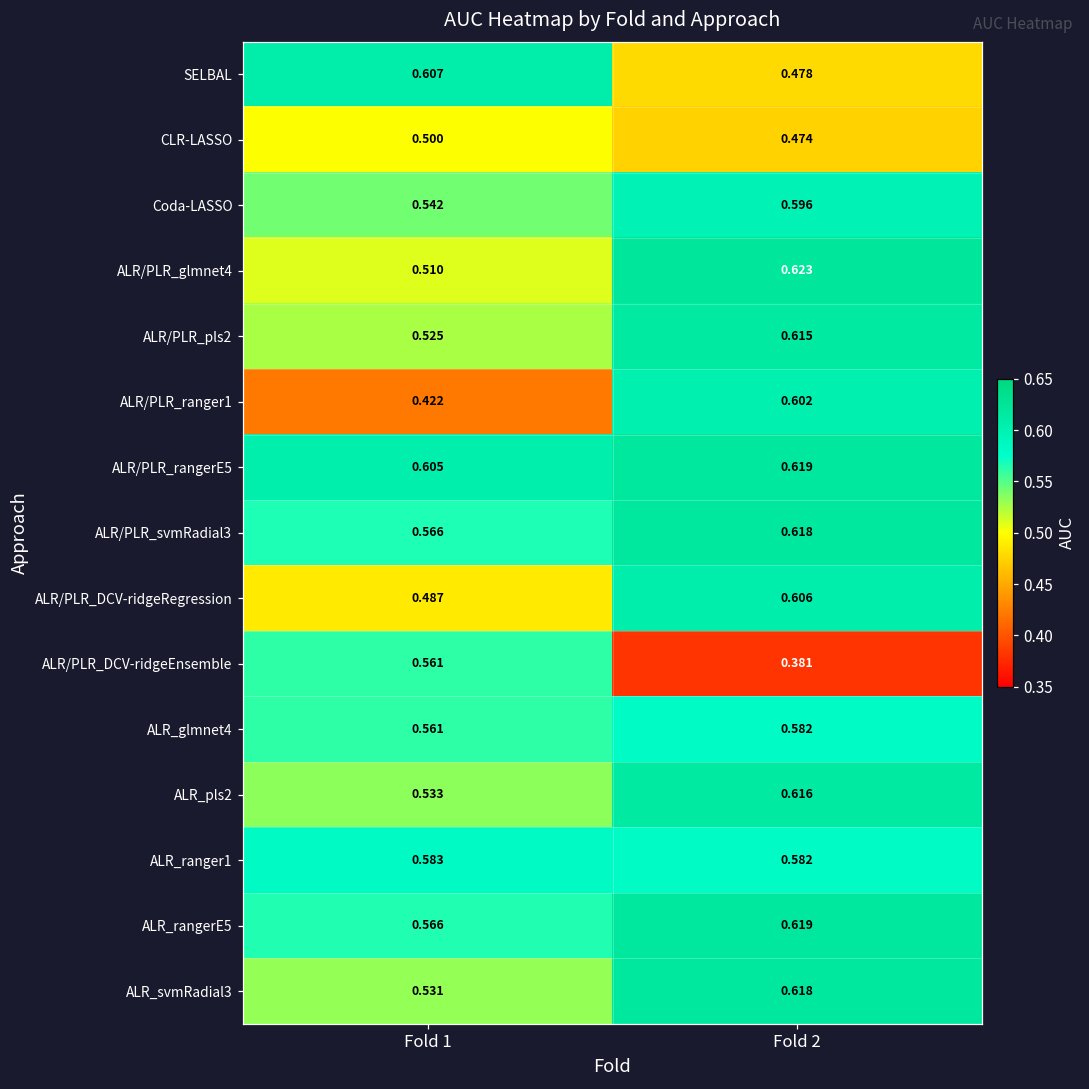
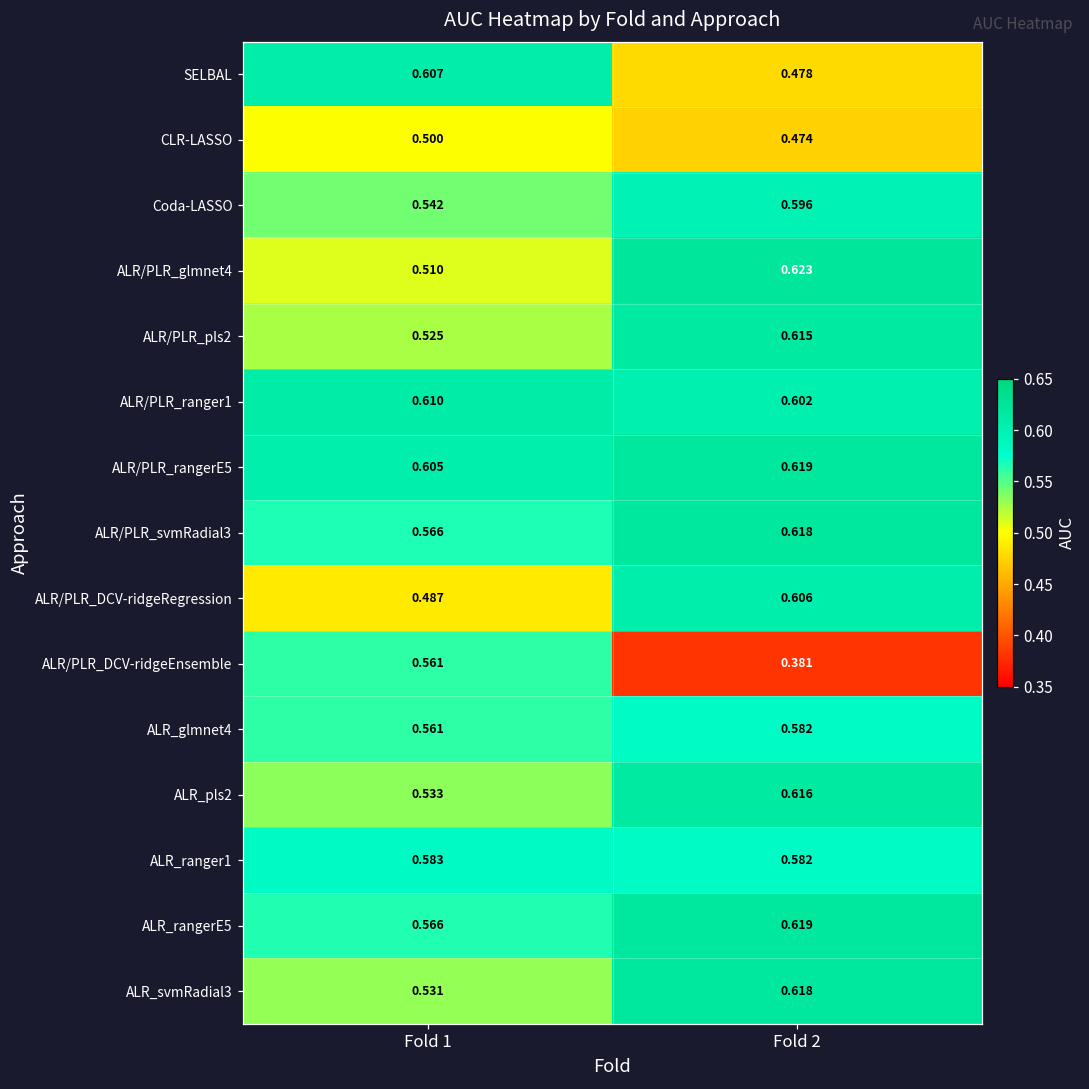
ALR/PLR_ranger1, Fold 1: 0.422 -> 0.610
